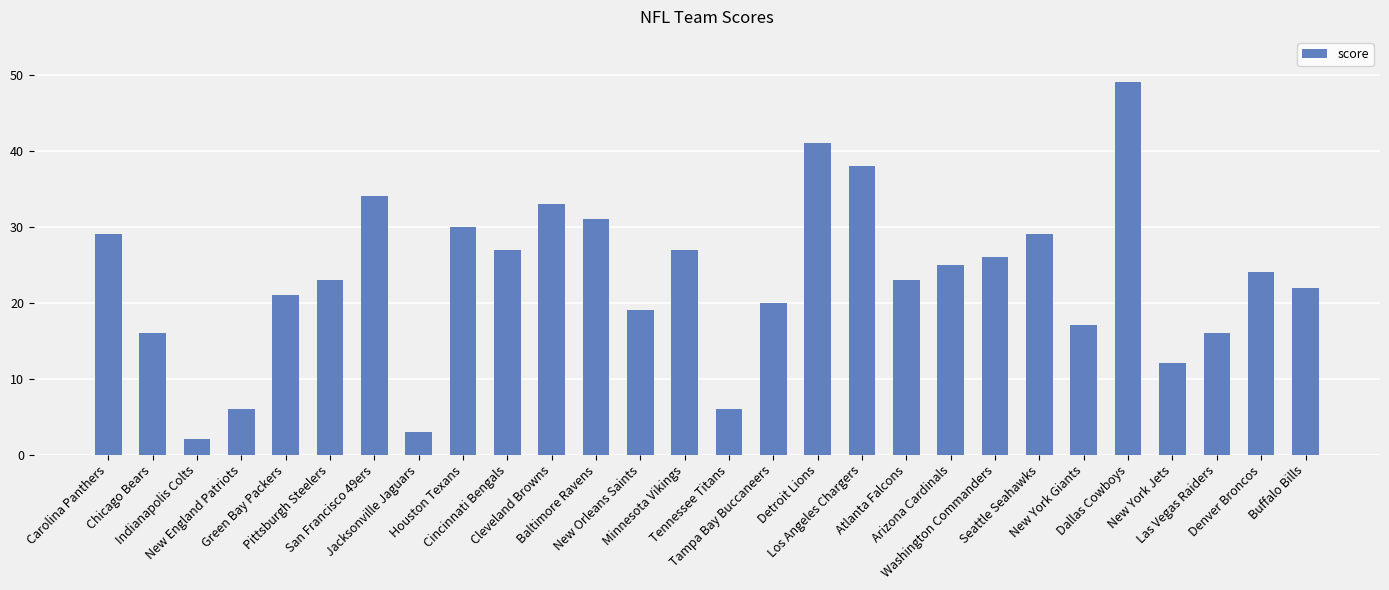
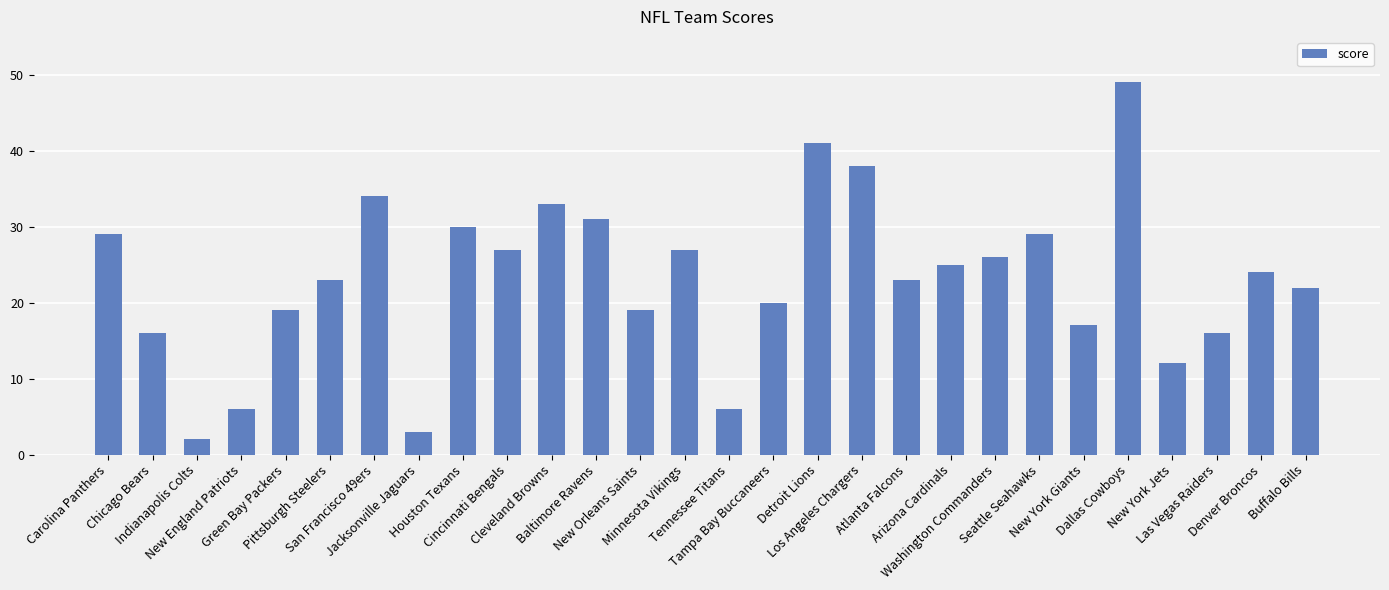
Green Bay Packers: 21 -> 19
